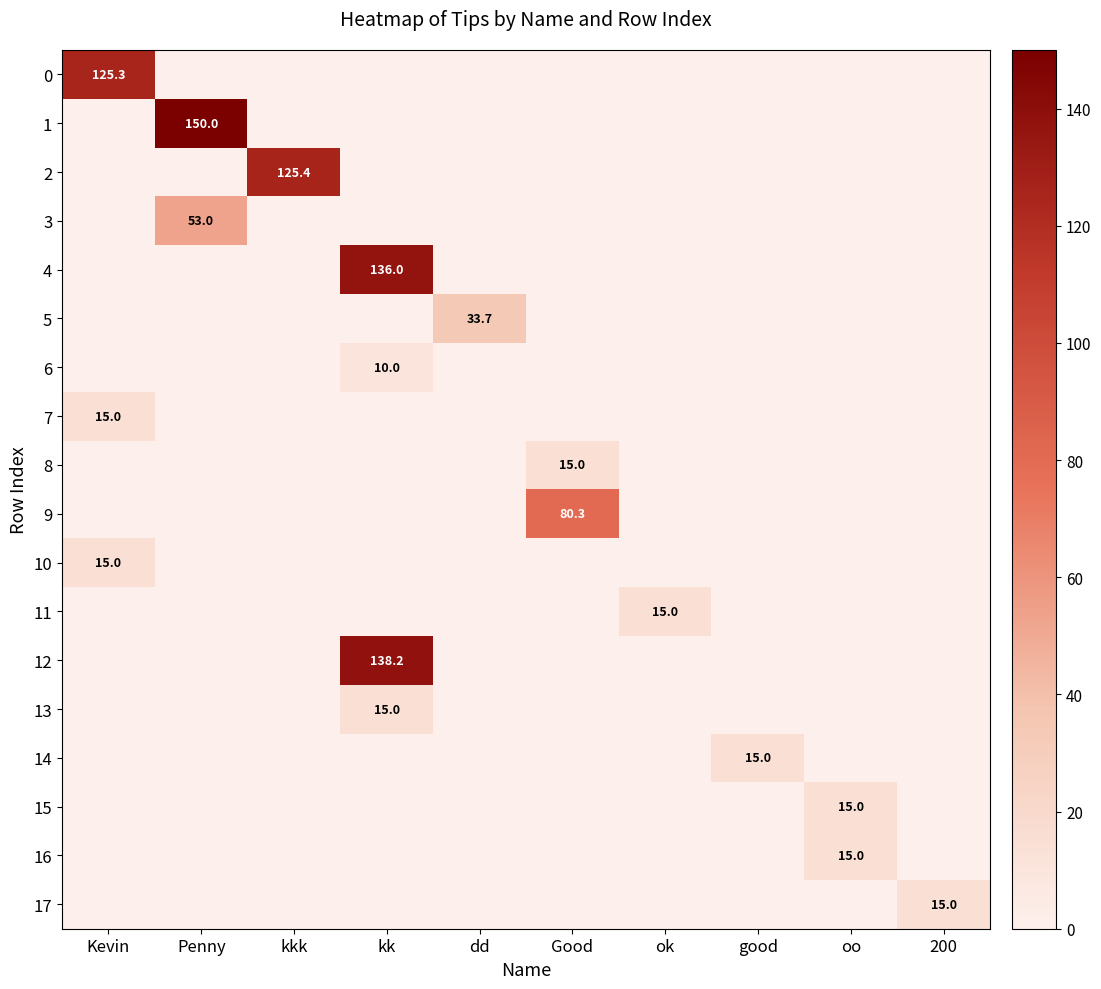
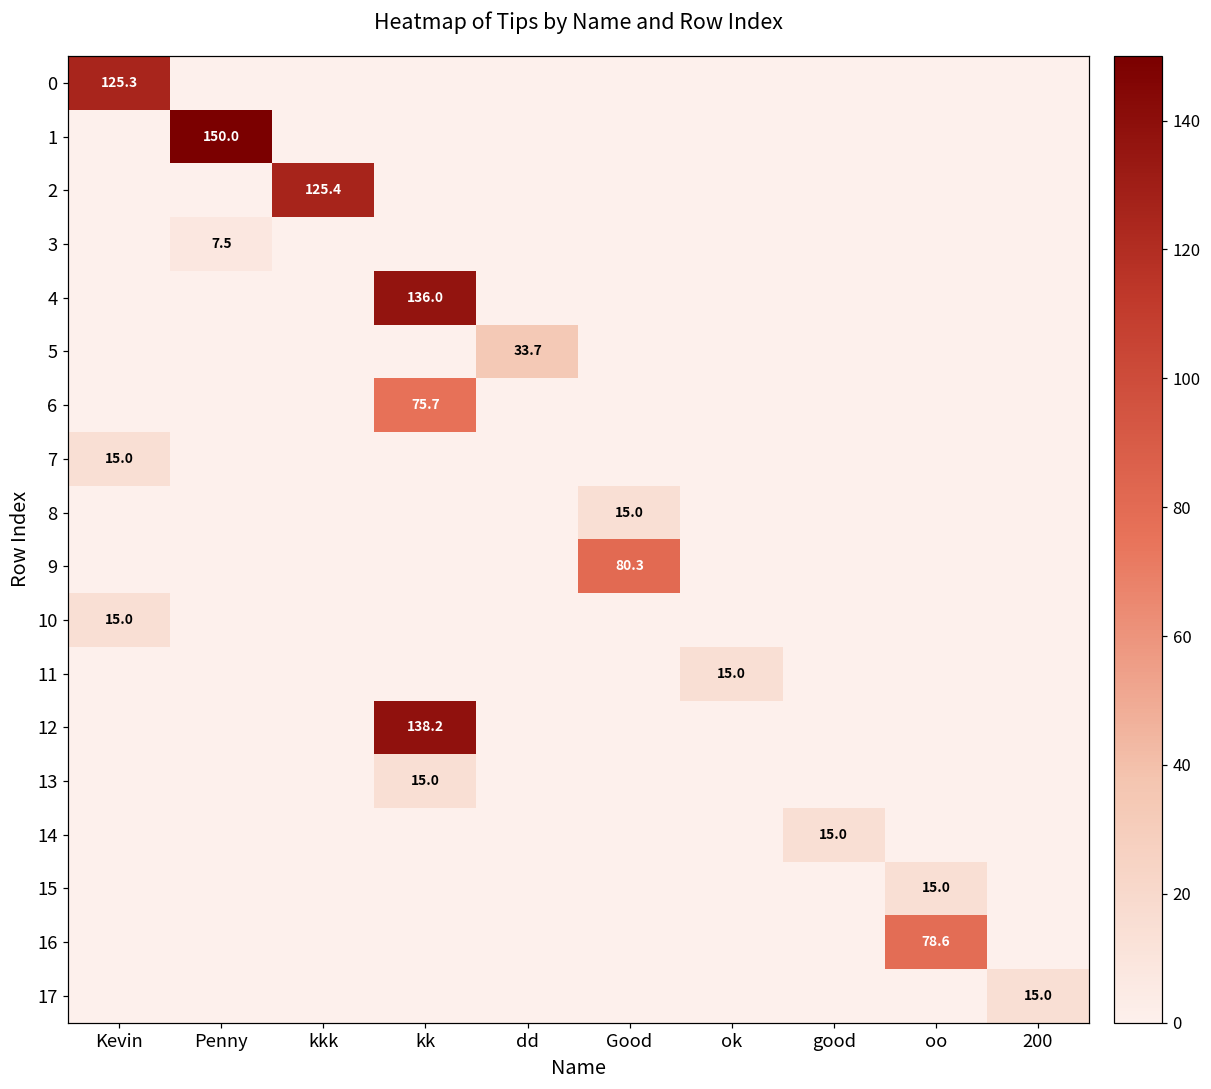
3, Penny: 53.0 -> 7.5
6, kk: 10.0 -> 75.7
16, oo: 15.0 -> 78.6
